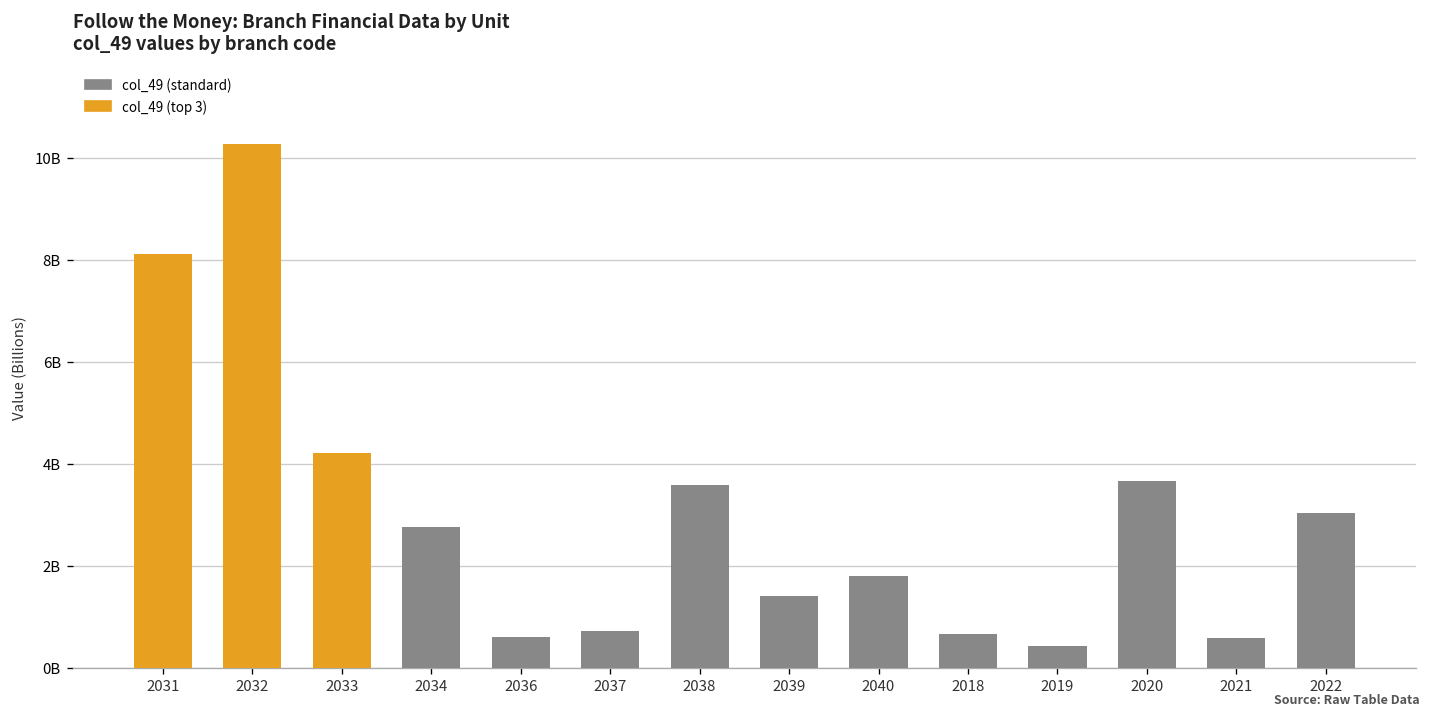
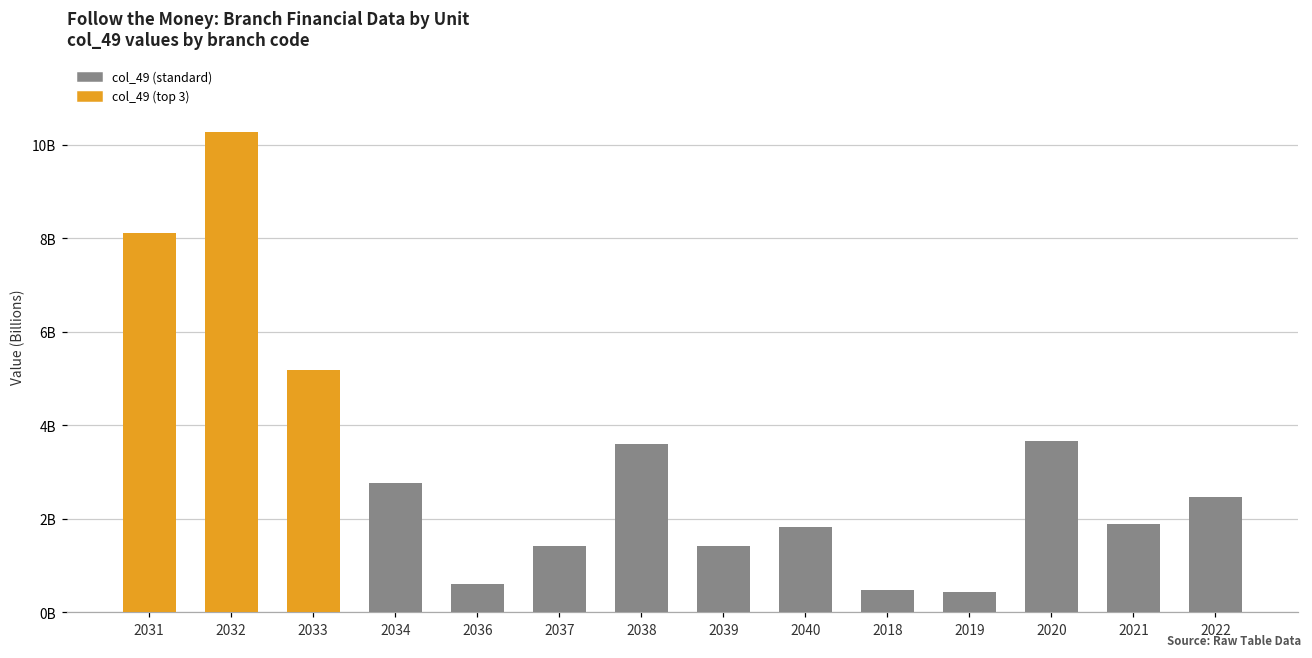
2033: 4200000000 -> 5200000000
2037: 700000000 -> 1400000000
2018: 700000000 -> 500000000
2021: 600000000 -> 1900000000
2022: 3000000000 -> 2500000000
